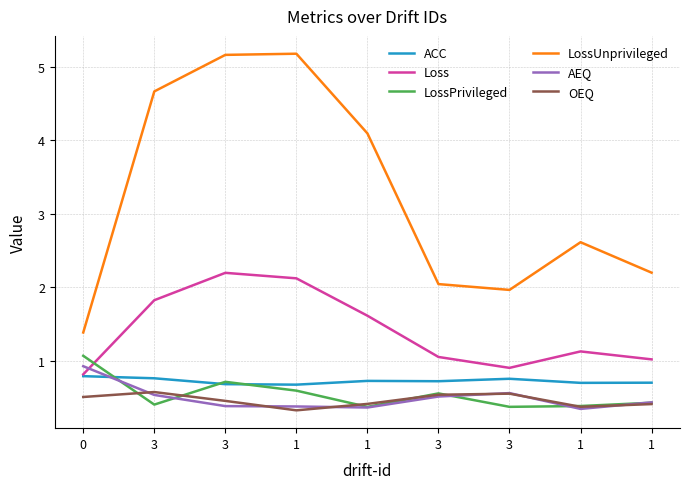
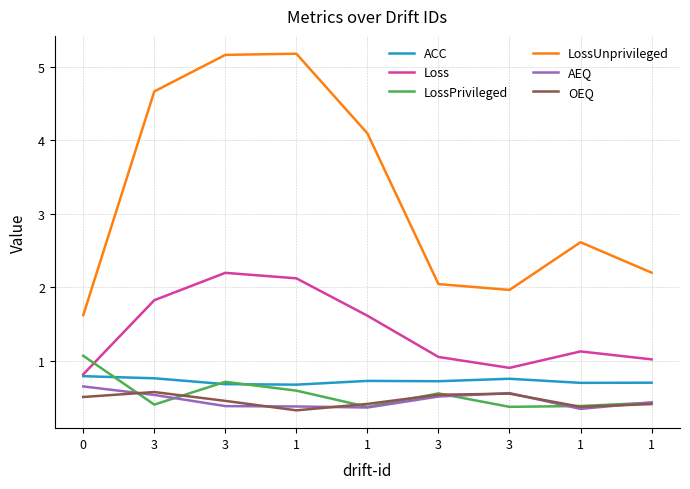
LossUnprivileged, 0: 1.4 -> 1.6
AEQ, 0: 0.9 -> 0.6
